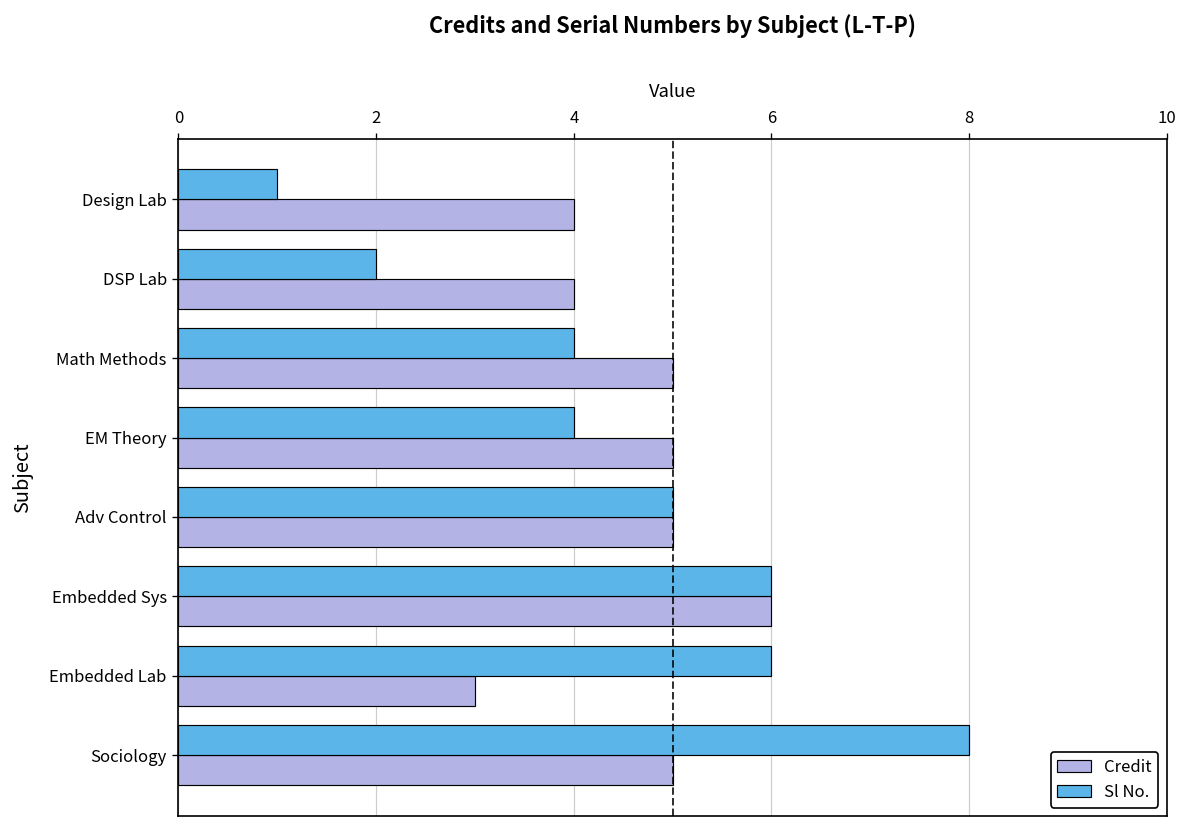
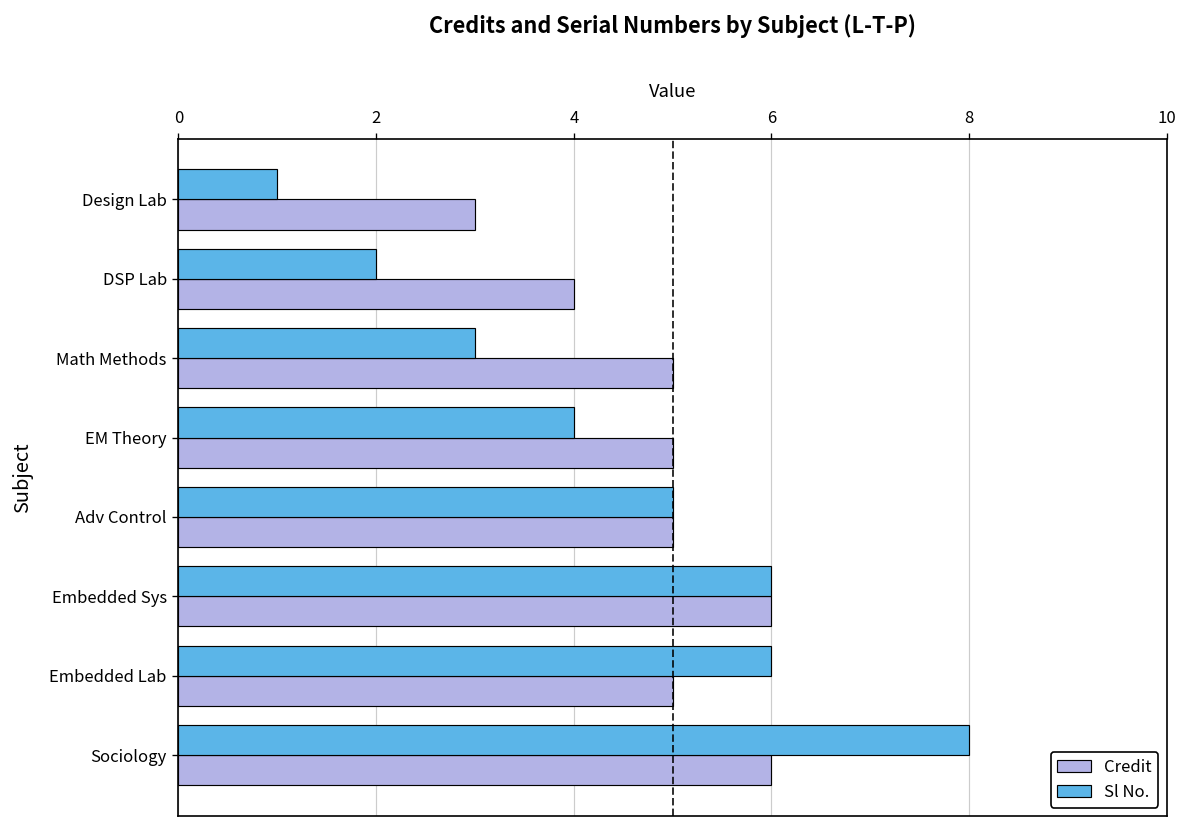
Credit, Design Lab: 4 -> 3
Sl No., Math Methods: 4 -> 3
Credit, Embedded Lab: 3 -> 5
Credit, Sociology: 5 -> 6
